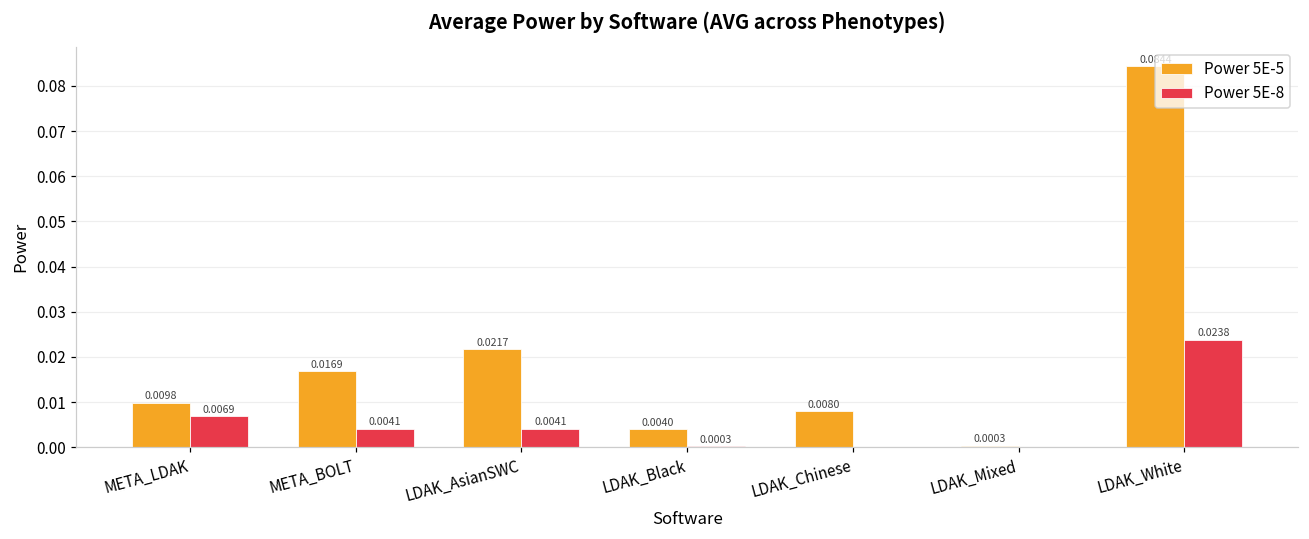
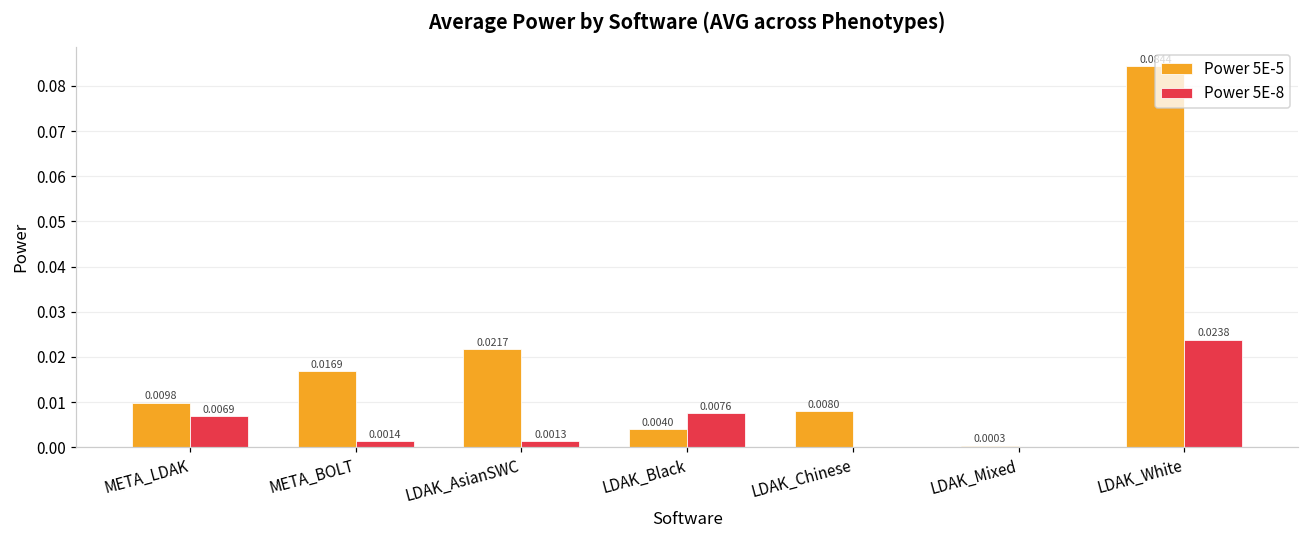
Power 5E-8, META_BOLT: 0.0041 -> 0.0014
Power 5E-8, LDAK_AsianSWC: 0.0041 -> 0.0013
Power 5E-8, LDAK_Black: 0.0003 -> 0.0076
